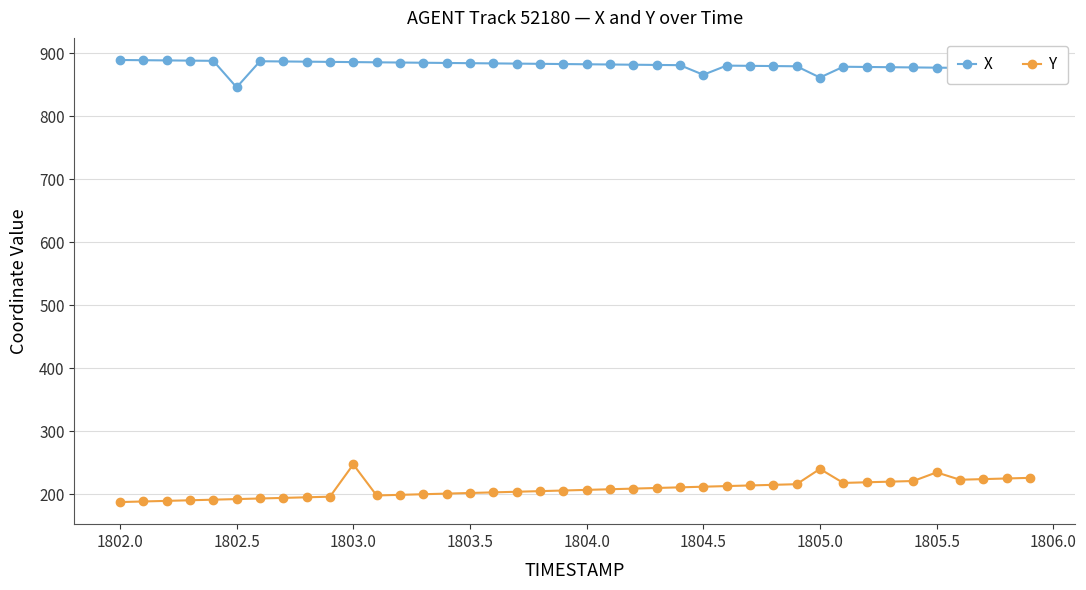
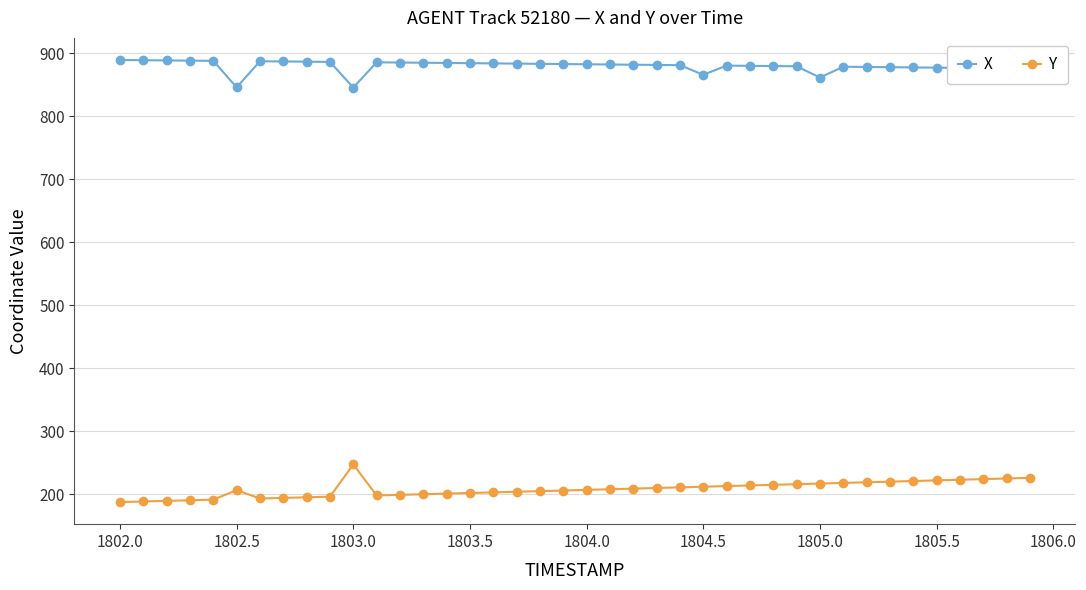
Y, 1802.5: 190 -> 210
X, 1803.0: 890 -> 850
Y, 1805.0: 240 -> 220
Y, 1805.5: 230 -> 220
